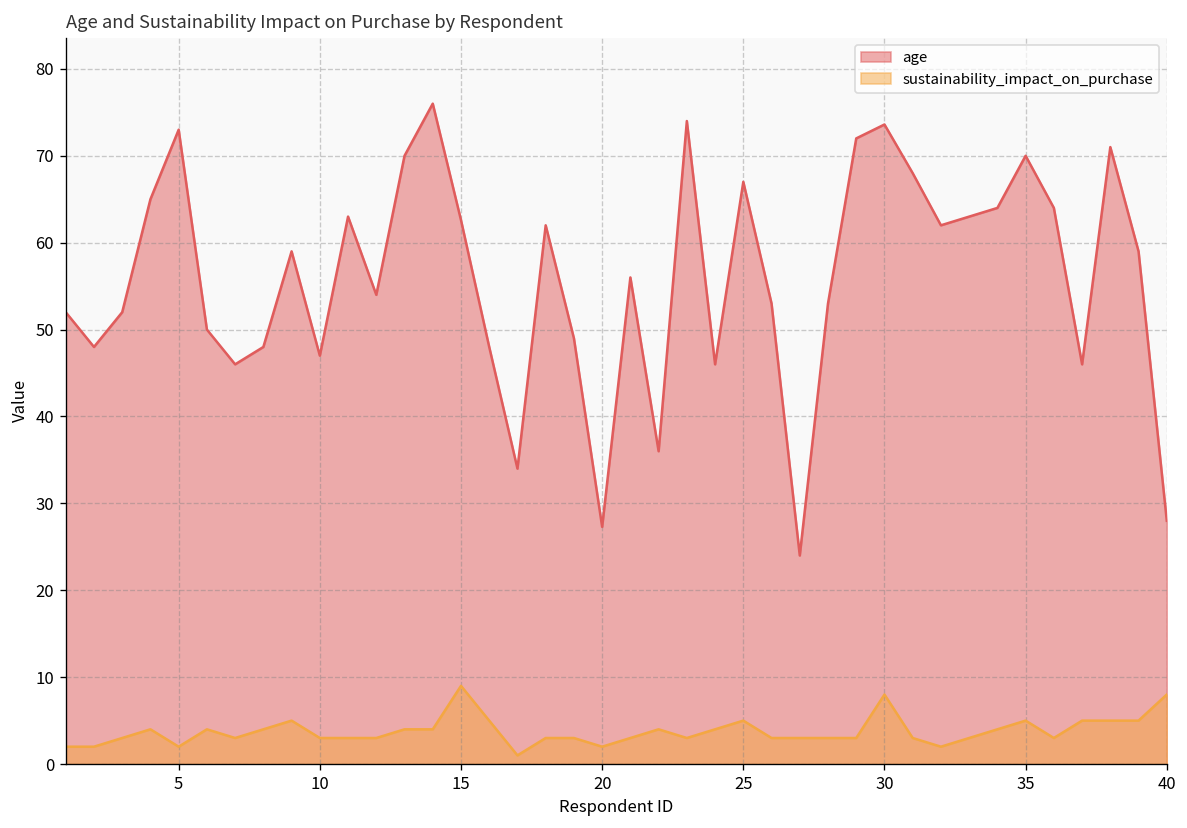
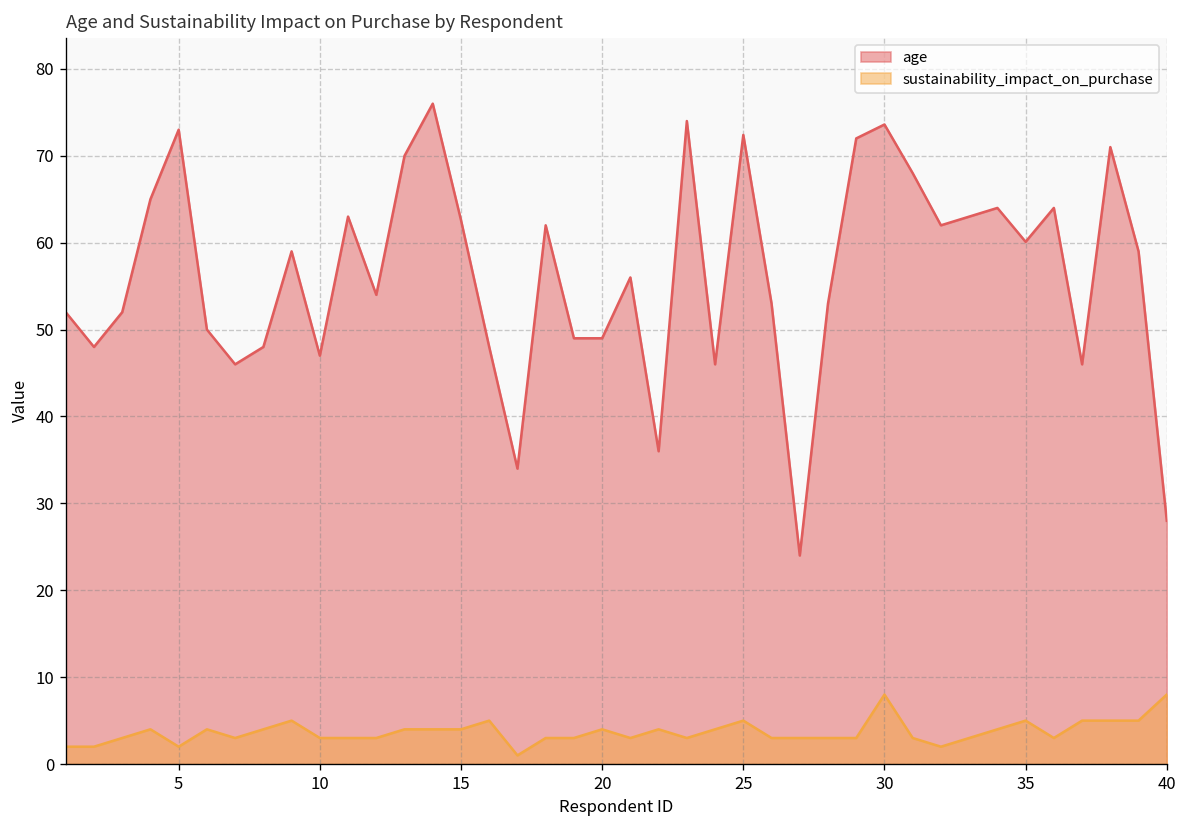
sustainability_impact_on_purchase, 15: 9 -> 4
age, 20: 27 -> 49
sustainability_impact_on_purchase, 20: 2 -> 4
age, 25: 67 -> 72
age, 35: 70 -> 60
